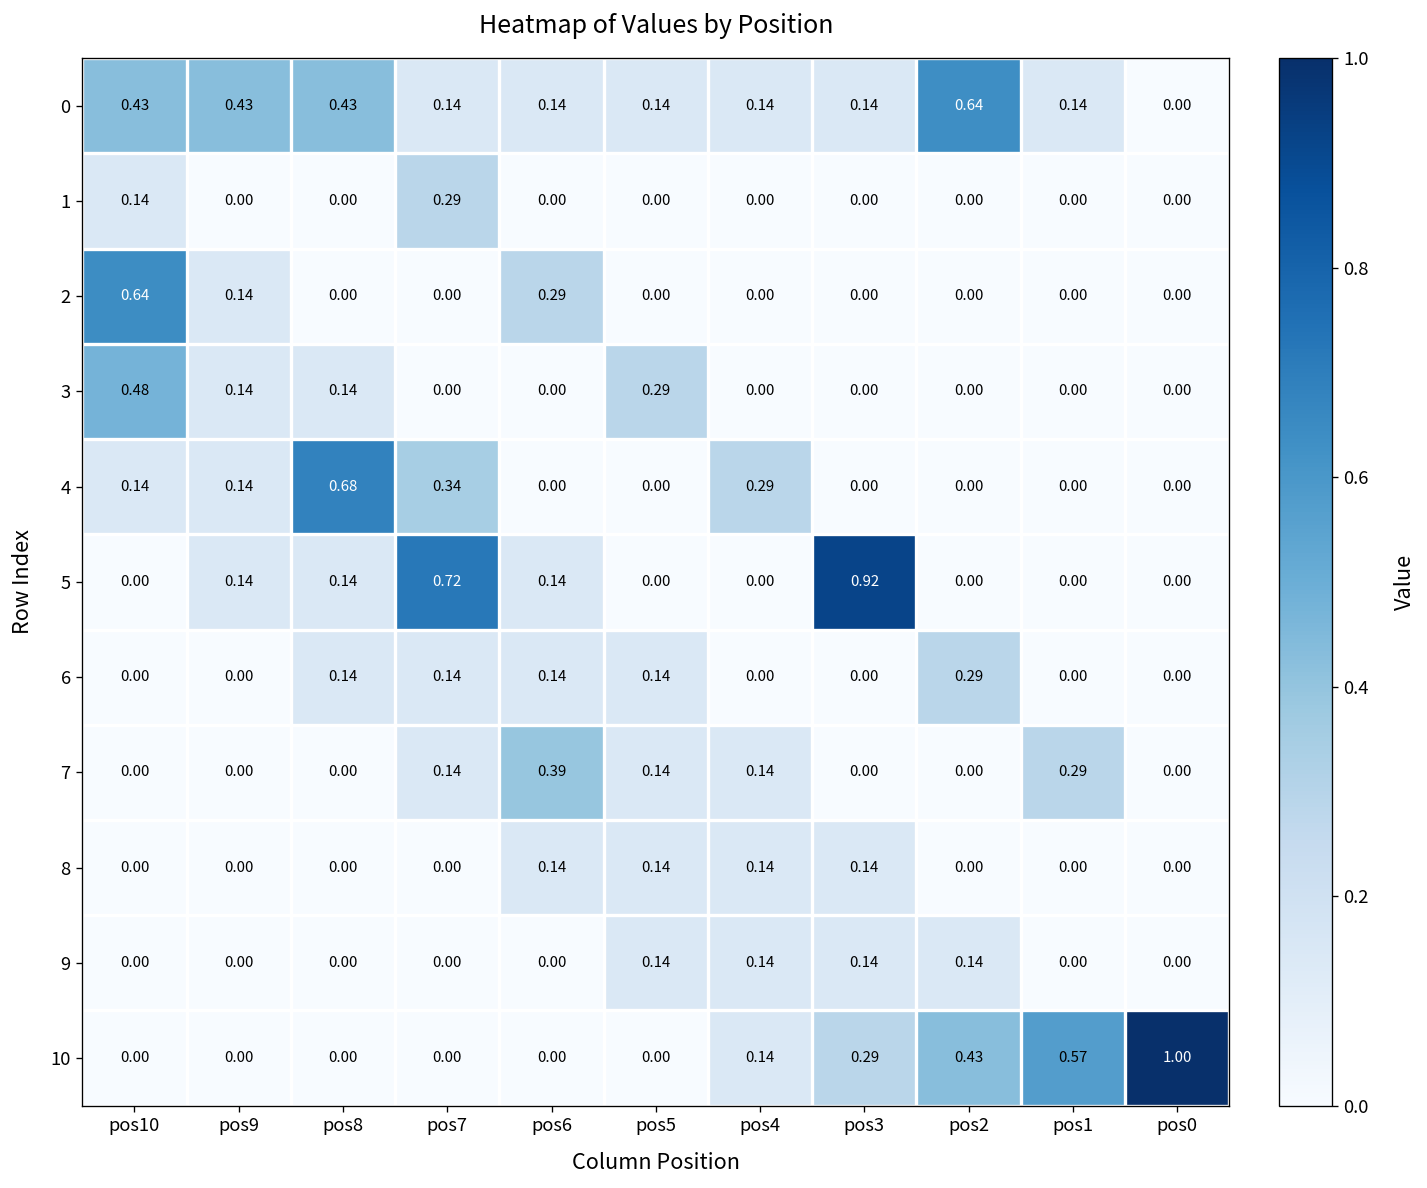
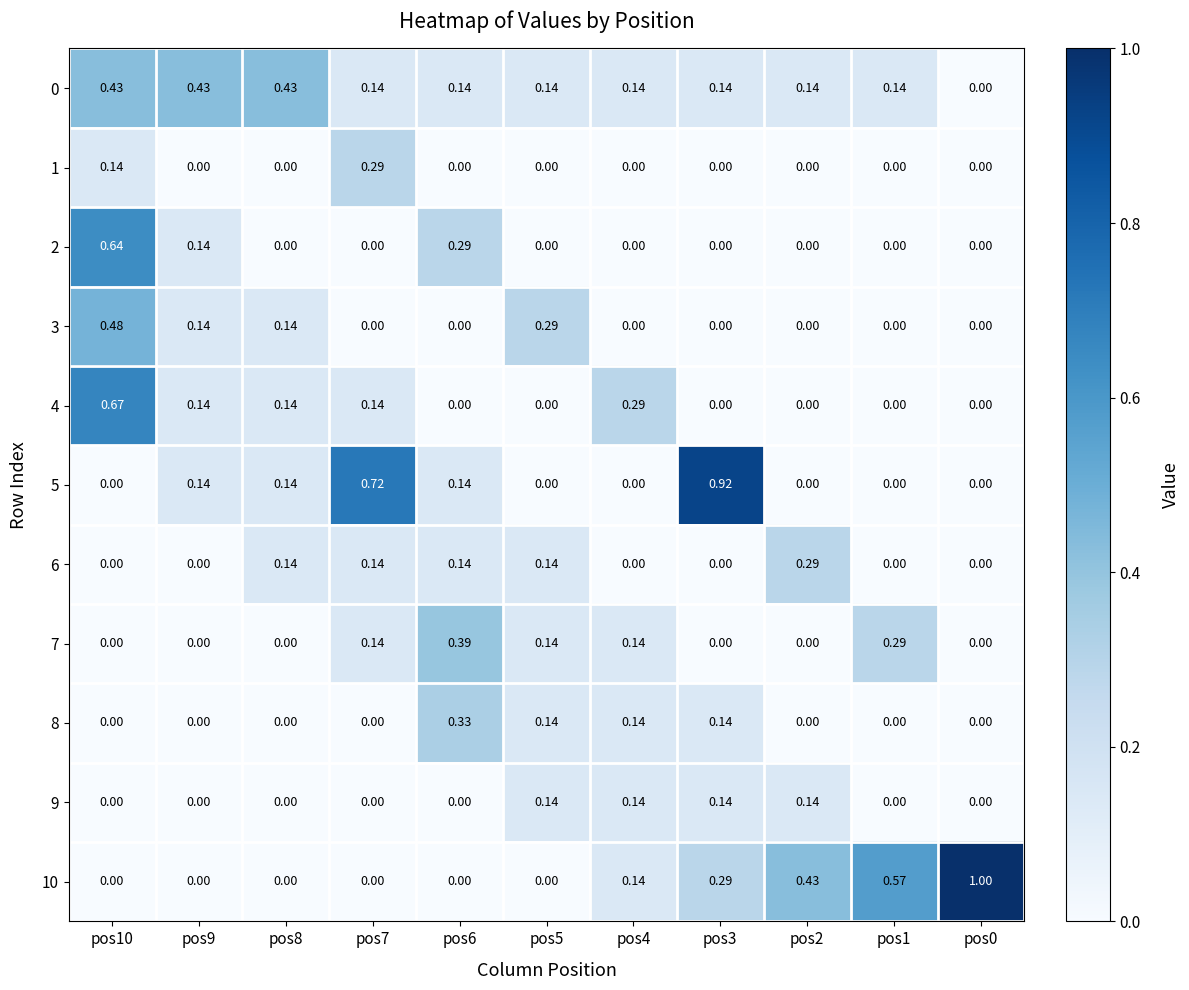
0, pos2: 0.64 -> 0.14
4, pos10: 0.14 -> 0.67
4, pos8: 0.68 -> 0.14
4, pos7: 0.34 -> 0.14
8, pos6: 0.14 -> 0.33
